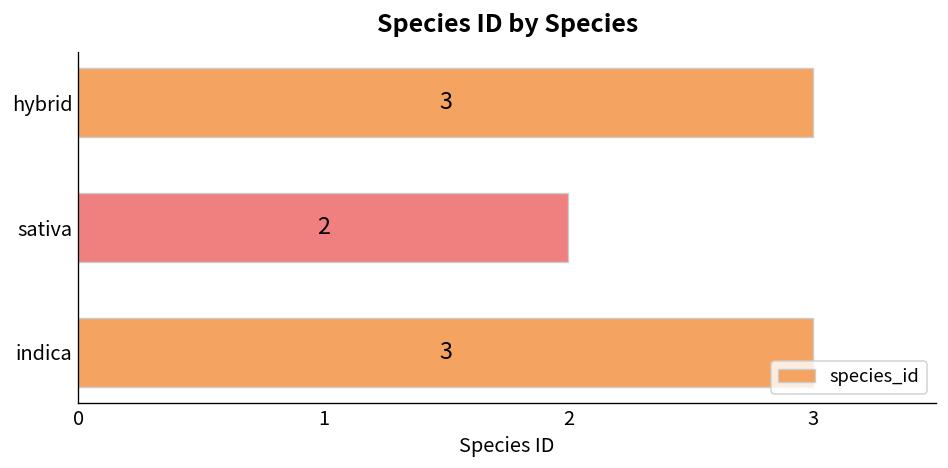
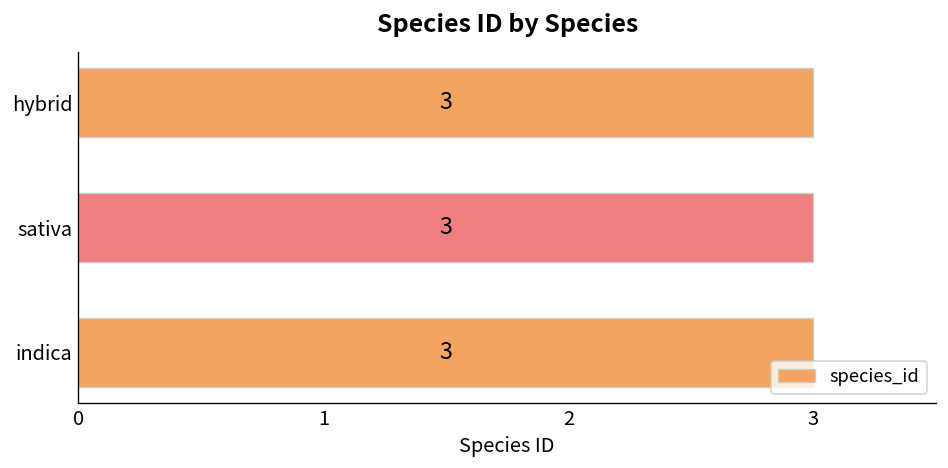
sativa: 2 -> 3
